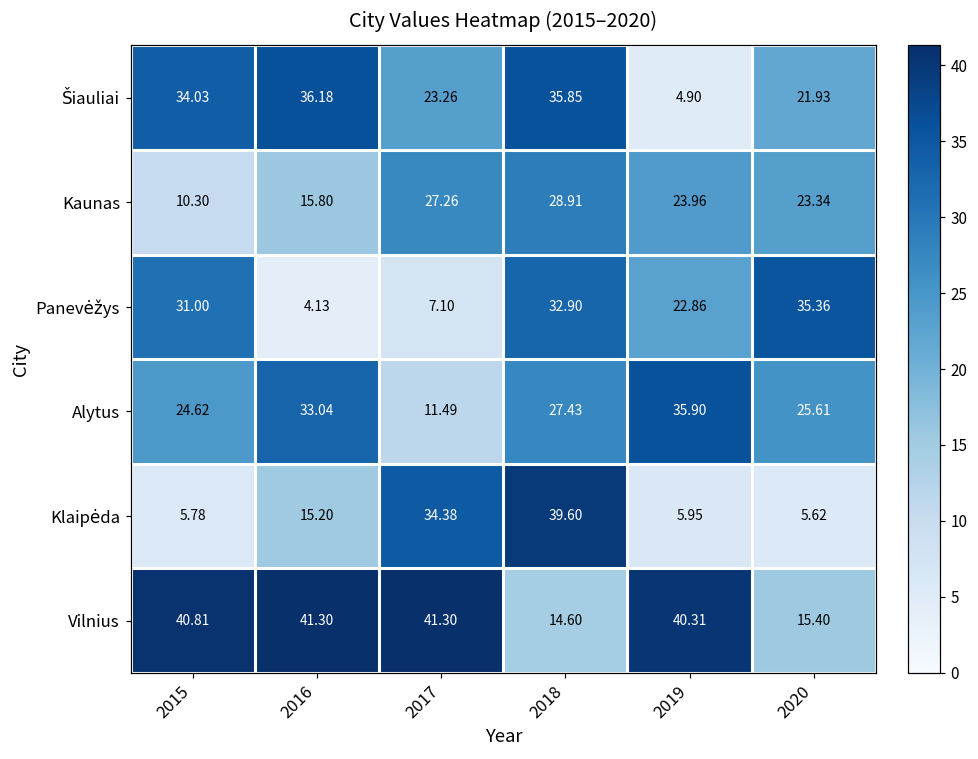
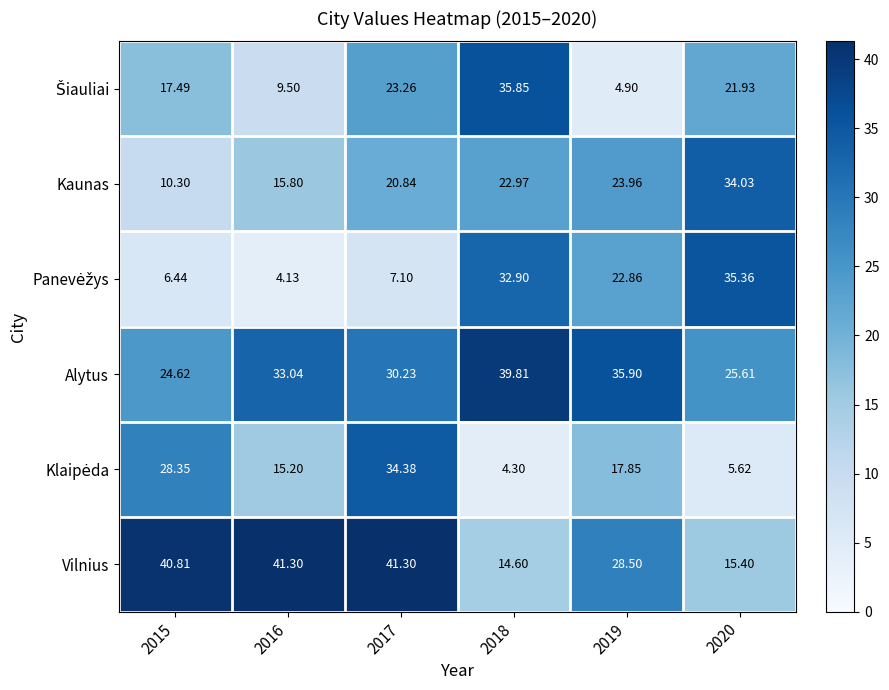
Šiauliai, 2015: 34.03 -> 17.49
Šiauliai, 2016: 36.18 -> 9.50
Kaunas, 2017: 27.26 -> 20.84
Kaunas, 2018: 28.91 -> 22.97
Kaunas, 2020: 23.34 -> 34.03
Panevėžys, 2015: 31.00 -> 6.44
Alytus, 2017: 11.49 -> 30.23
Alytus, 2018: 27.43 -> 39.81
Klaipėda, 2015: 5.78 -> 28.35
Klaipėda, 2018: 39.60 -> 4.30
Klaipėda, 2019: 5.95 -> 17.85
Vilnius, 2019: 40.31 -> 28.50
